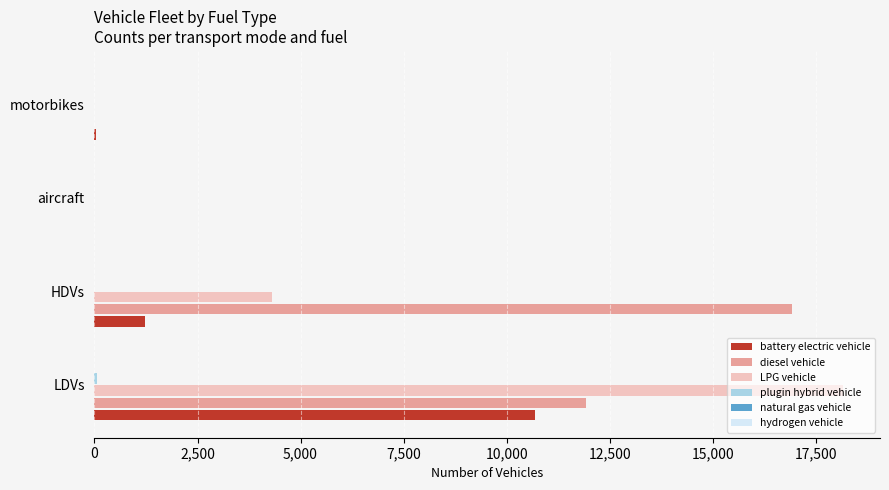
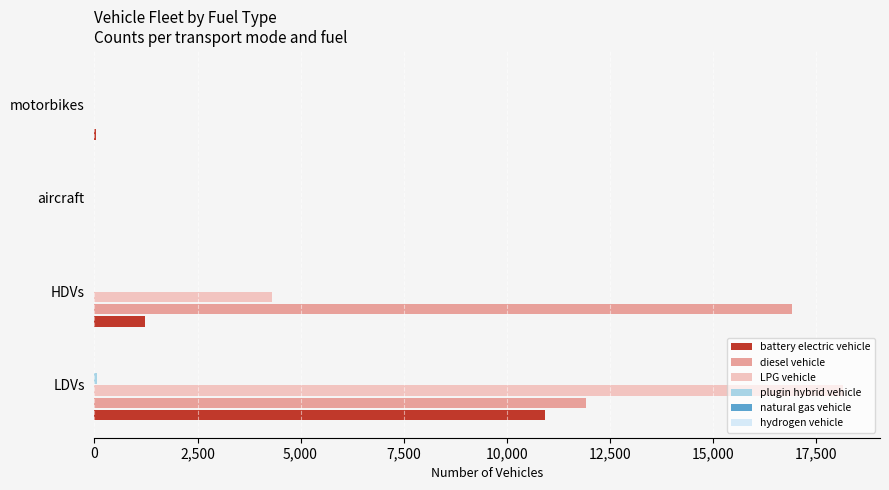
battery electric vehicle, LDVs: 10,700 -> 10,900
